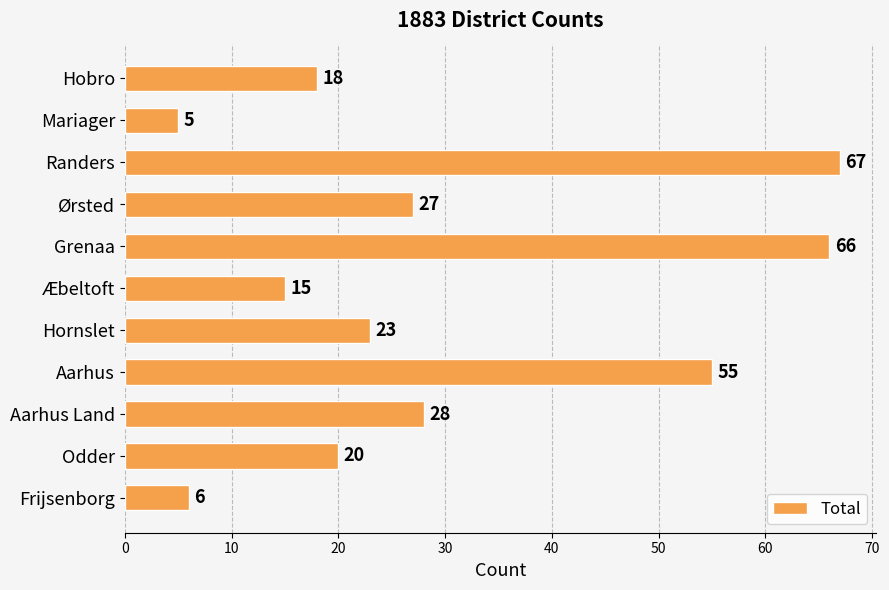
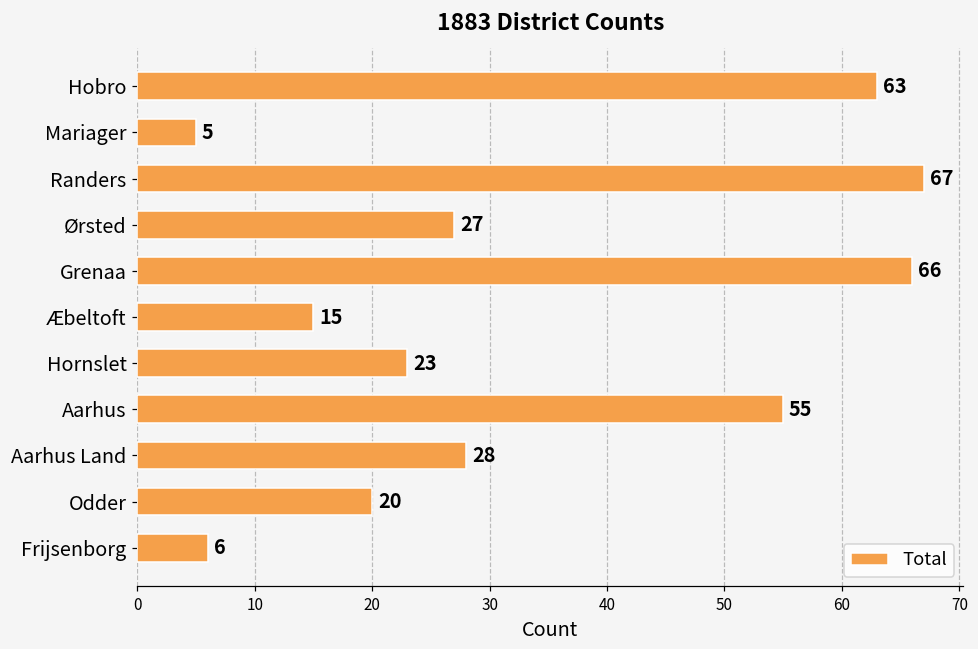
Hobro: 18 -> 63
